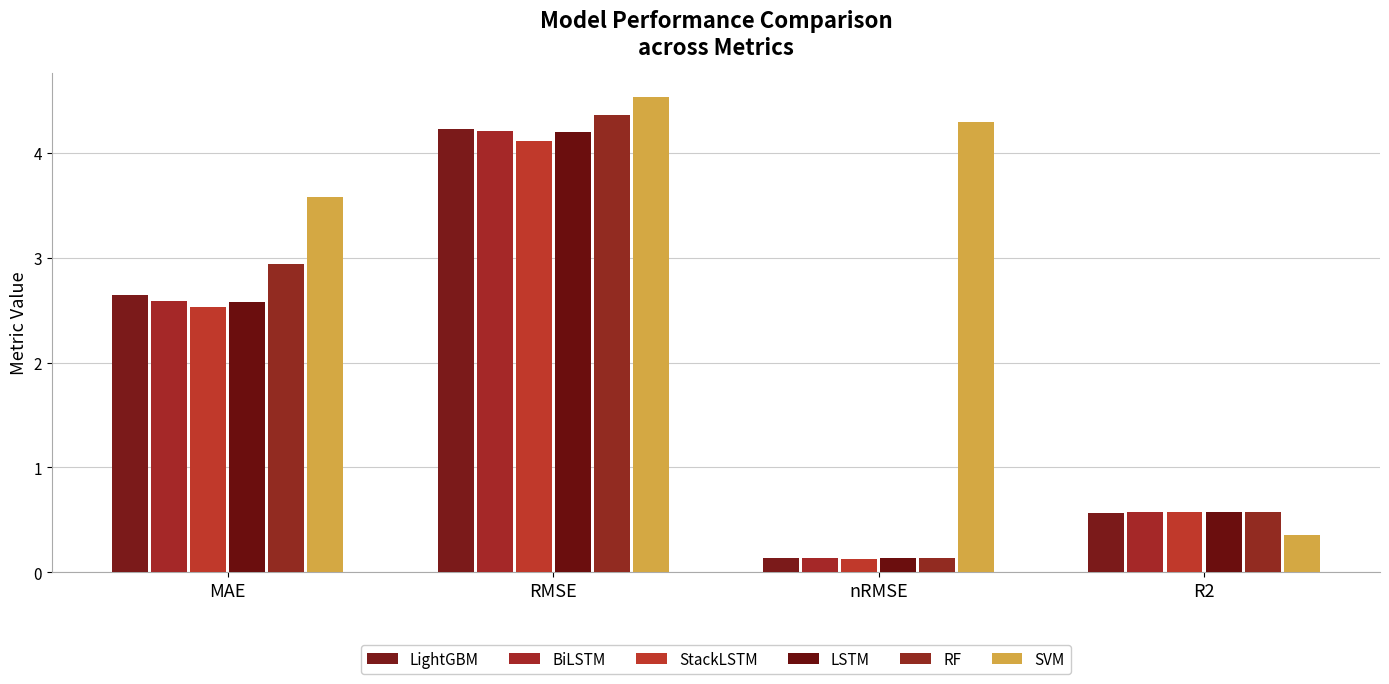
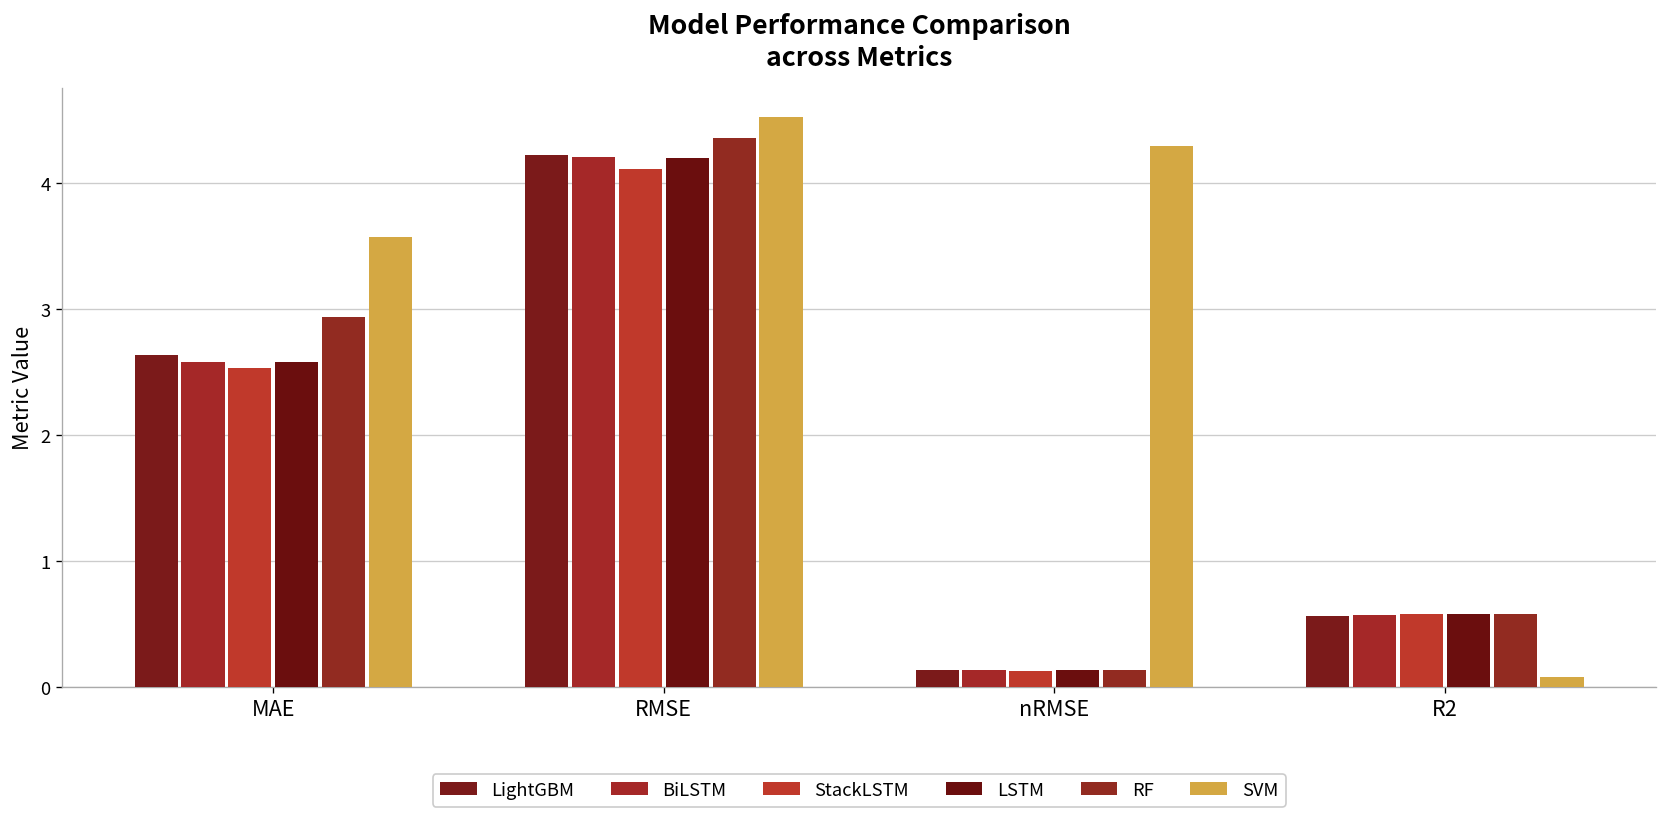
SVM, R2: 0.36 -> 0.08
